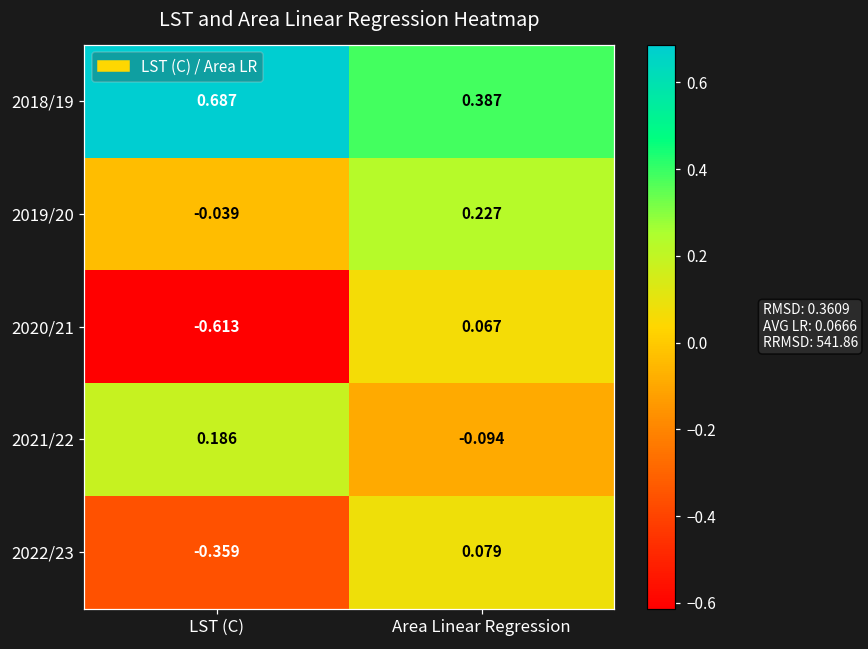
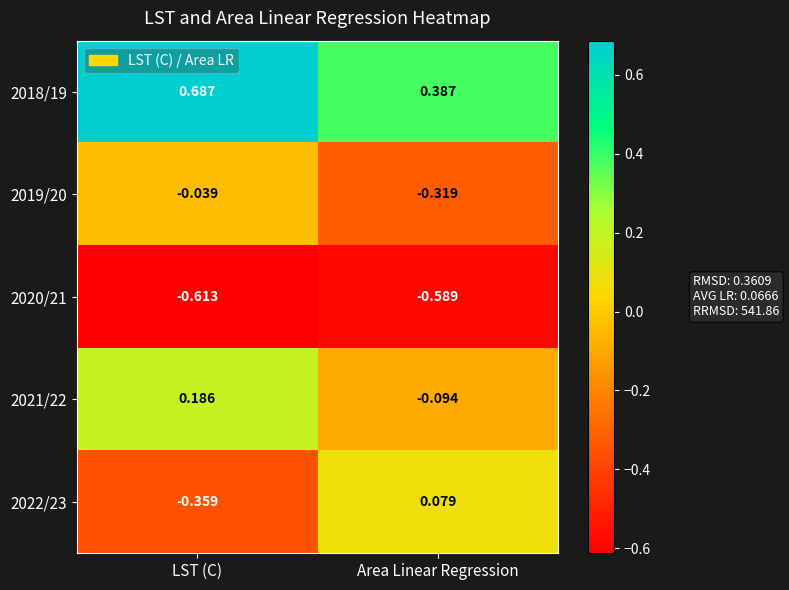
2019/20, Area Linear Regression: 0.227 -> -0.319
2020/21, Area Linear Regression: 0.067 -> -0.589
